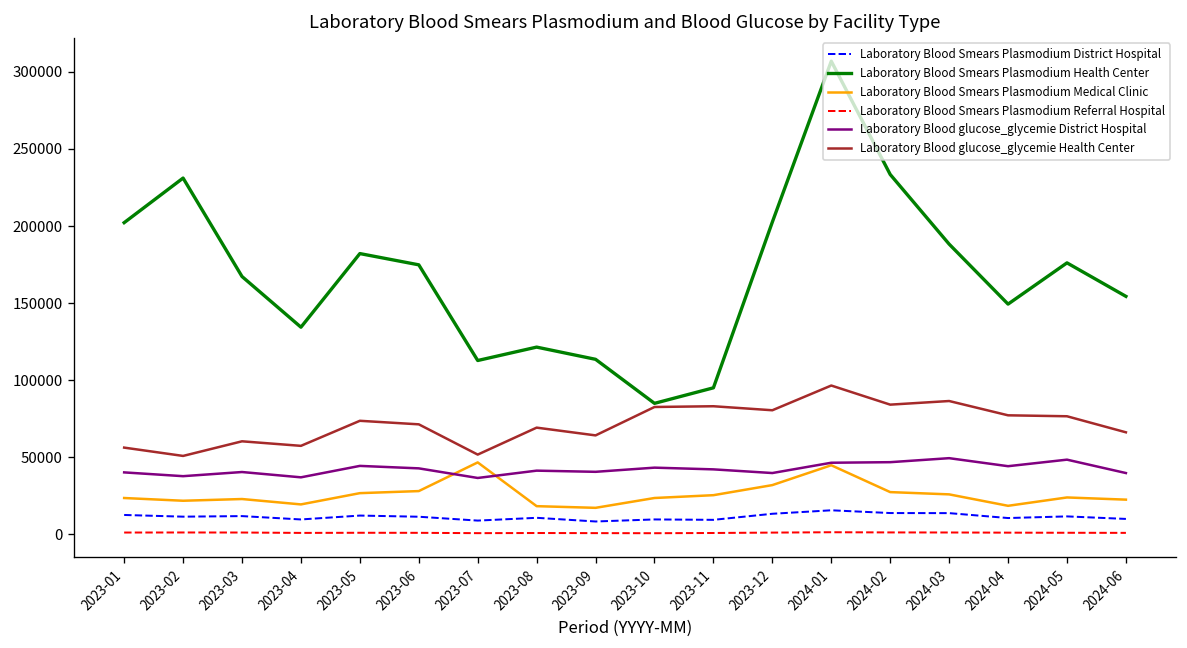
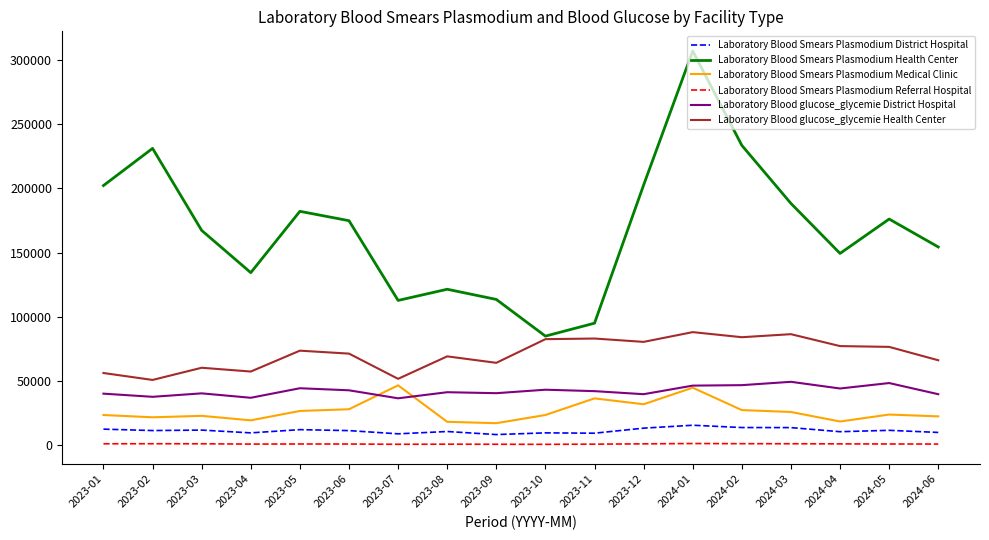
Laboratory Blood Smears Plasmodium Medical Clinic, 2023-11: 25000 -> 37000
Laboratory Blood glucose_glycemie Health Center, 2024-01: 97000 -> 88000
